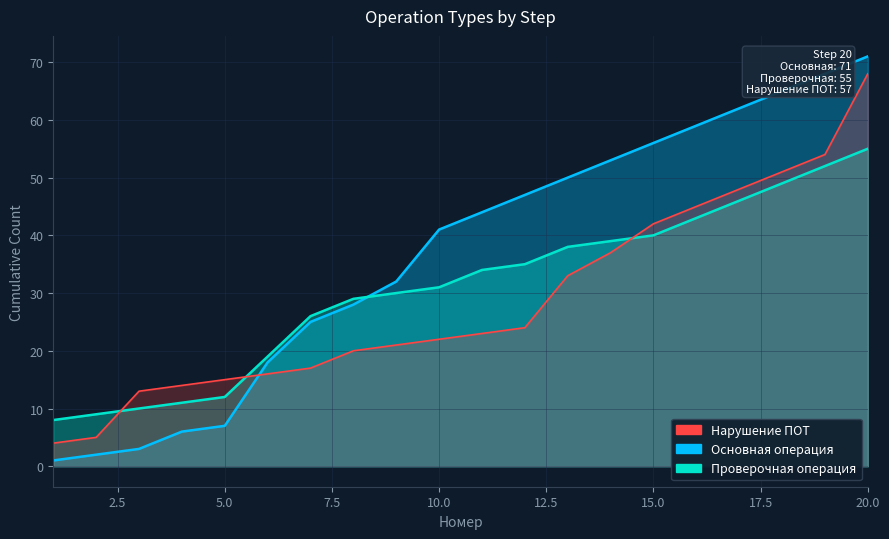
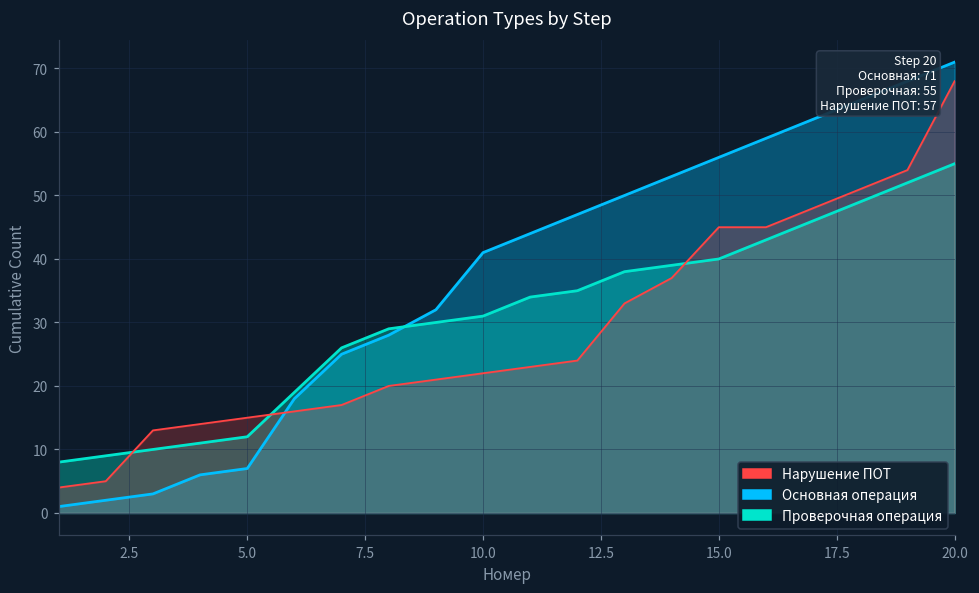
Нарушение ПОТ, 15.0: 42 -> 45
